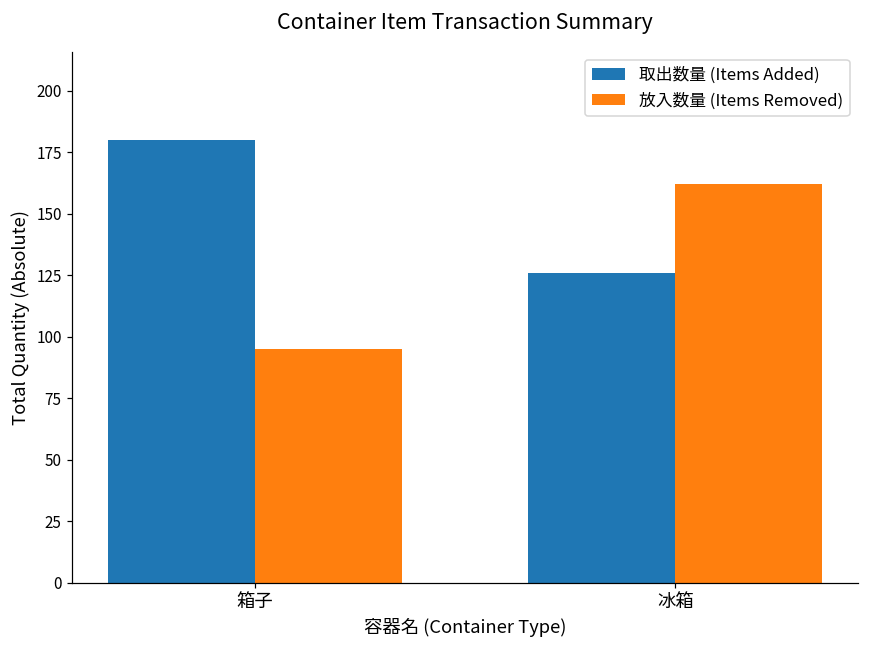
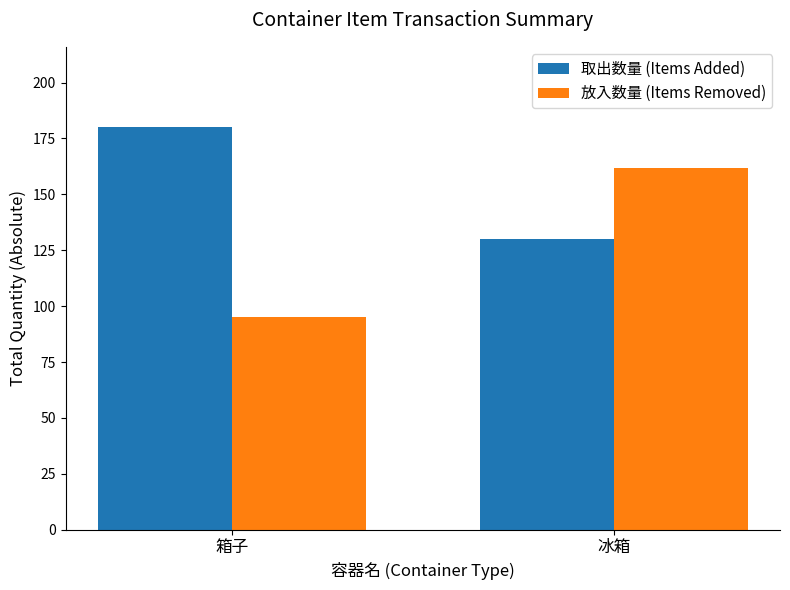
取出数量 (Items Added), 冰箱: 126 -> 130
